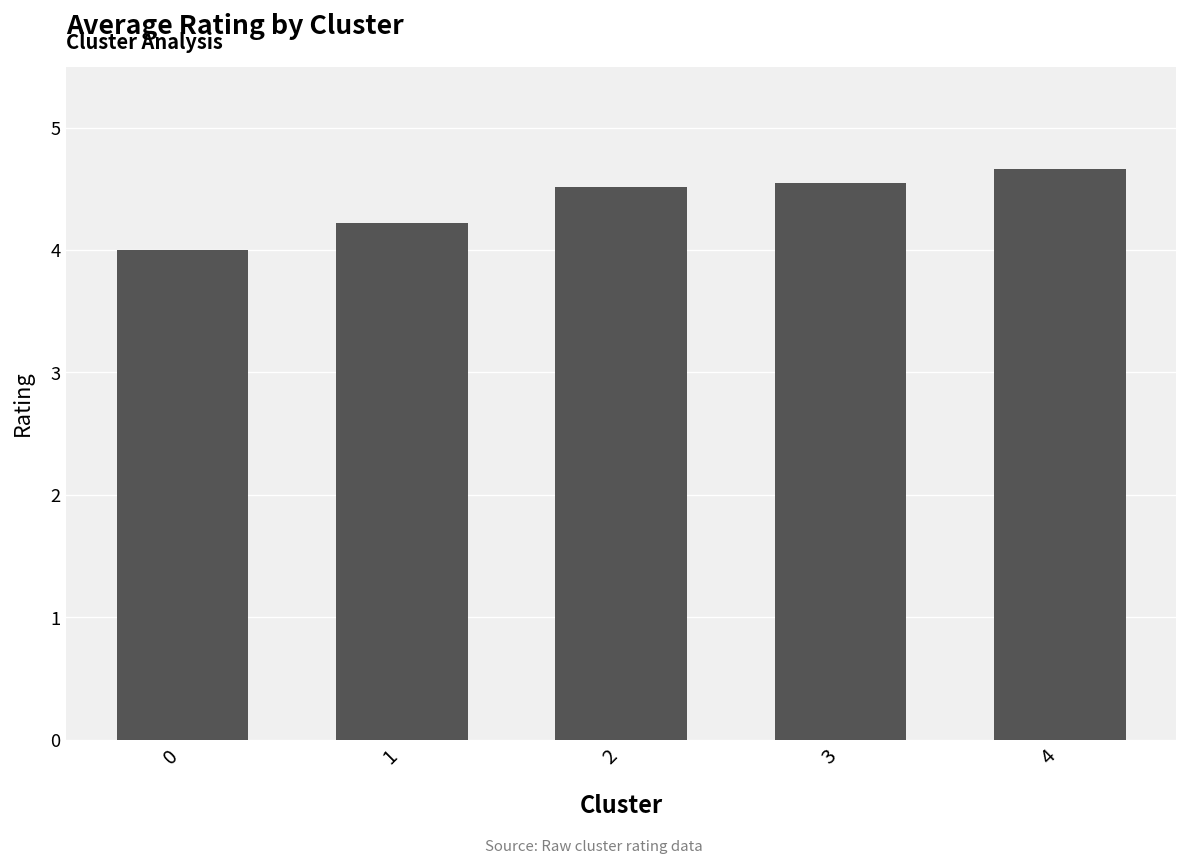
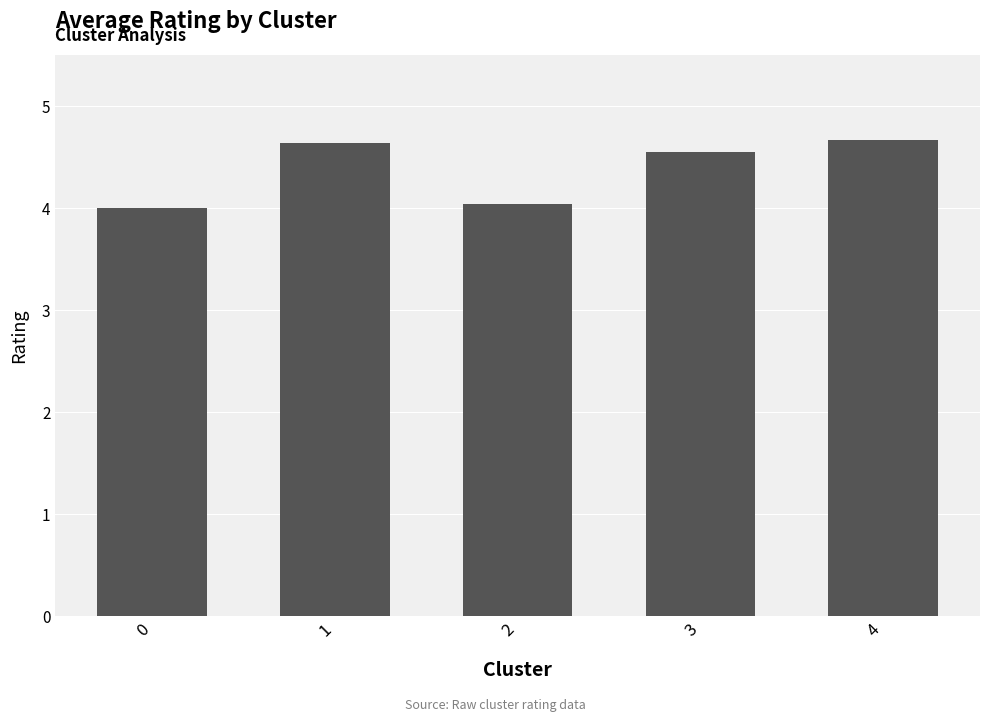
1: 4.22 -> 4.64
2: 4.52 -> 4.03
